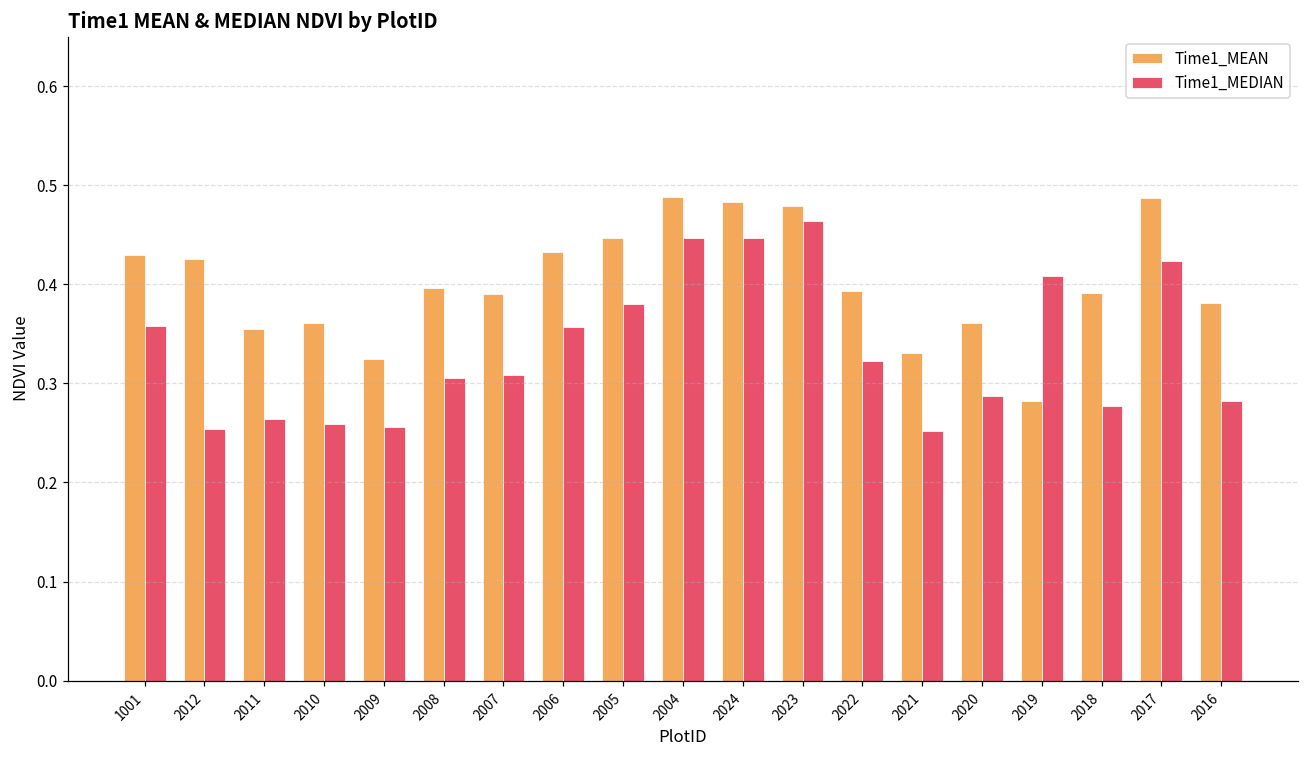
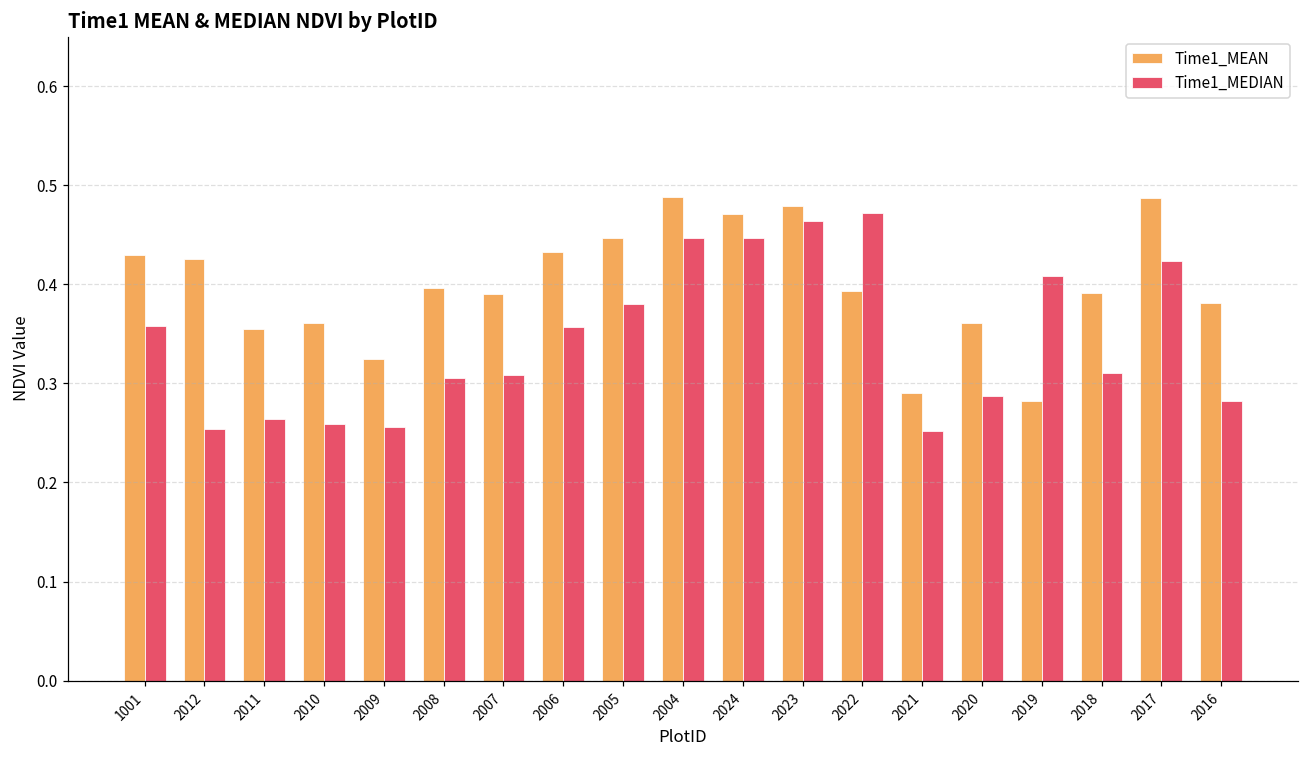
Time1_MEAN, 2024: 0.48 -> 0.47
Time1_MEDIAN, 2022: 0.32 -> 0.47
Time1_MEAN, 2021: 0.33 -> 0.29
Time1_MEDIAN, 2018: 0.28 -> 0.31
